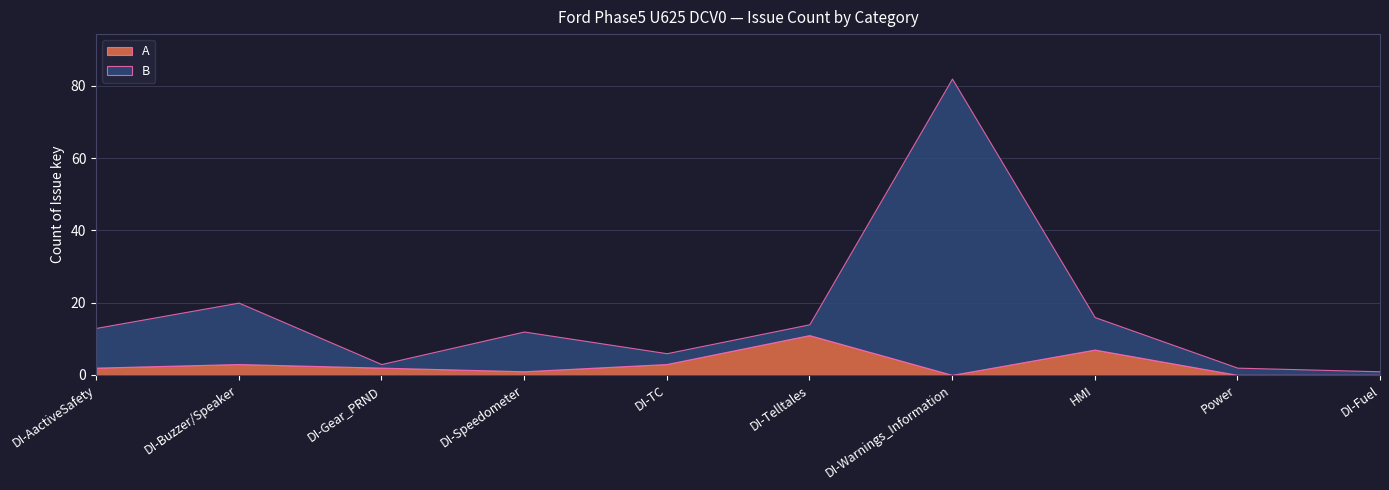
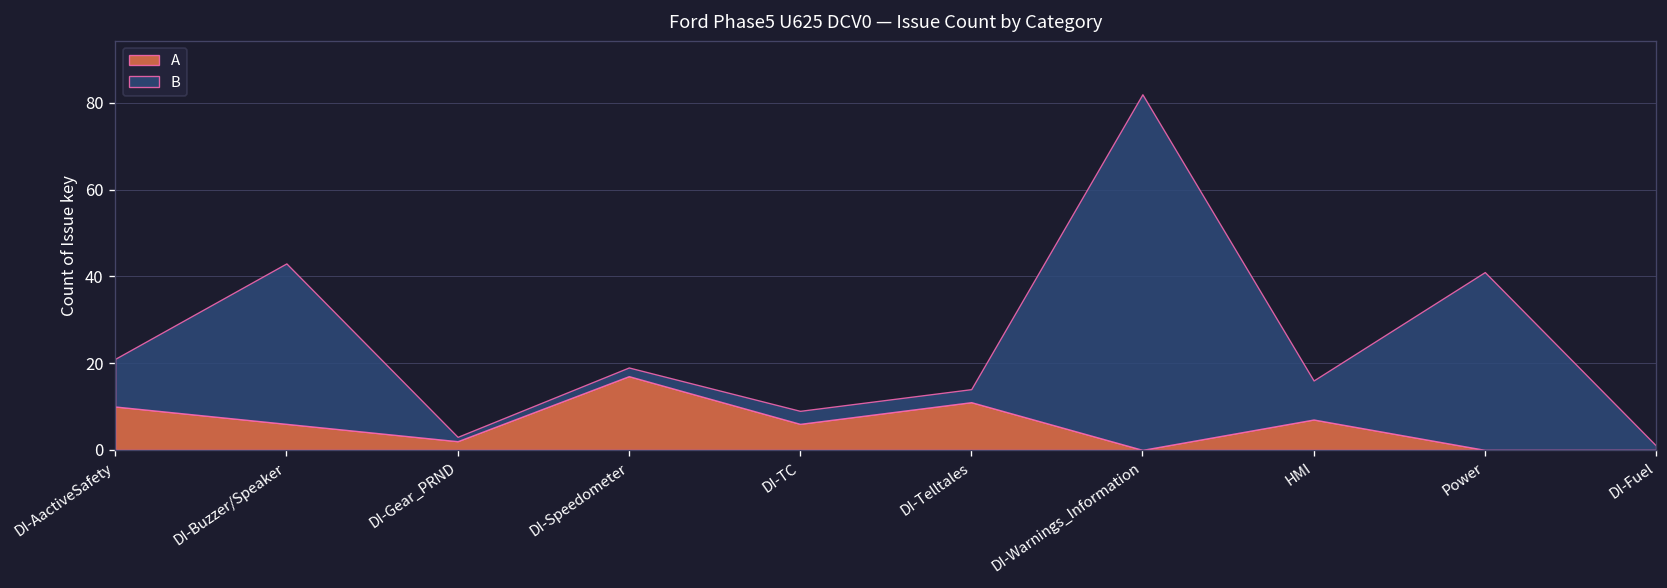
A, DI-AactiveSafety: 2 -> 10
A, DI-Buzzer/Speaker: 3 -> 6
B, DI-Buzzer/Speaker: 17 -> 37
A, DI-Speedometer: 1 -> 17
B, DI-Speedometer: 11 -> 2
A, DI-TC: 3 -> 6
B, Power: 2 -> 41
